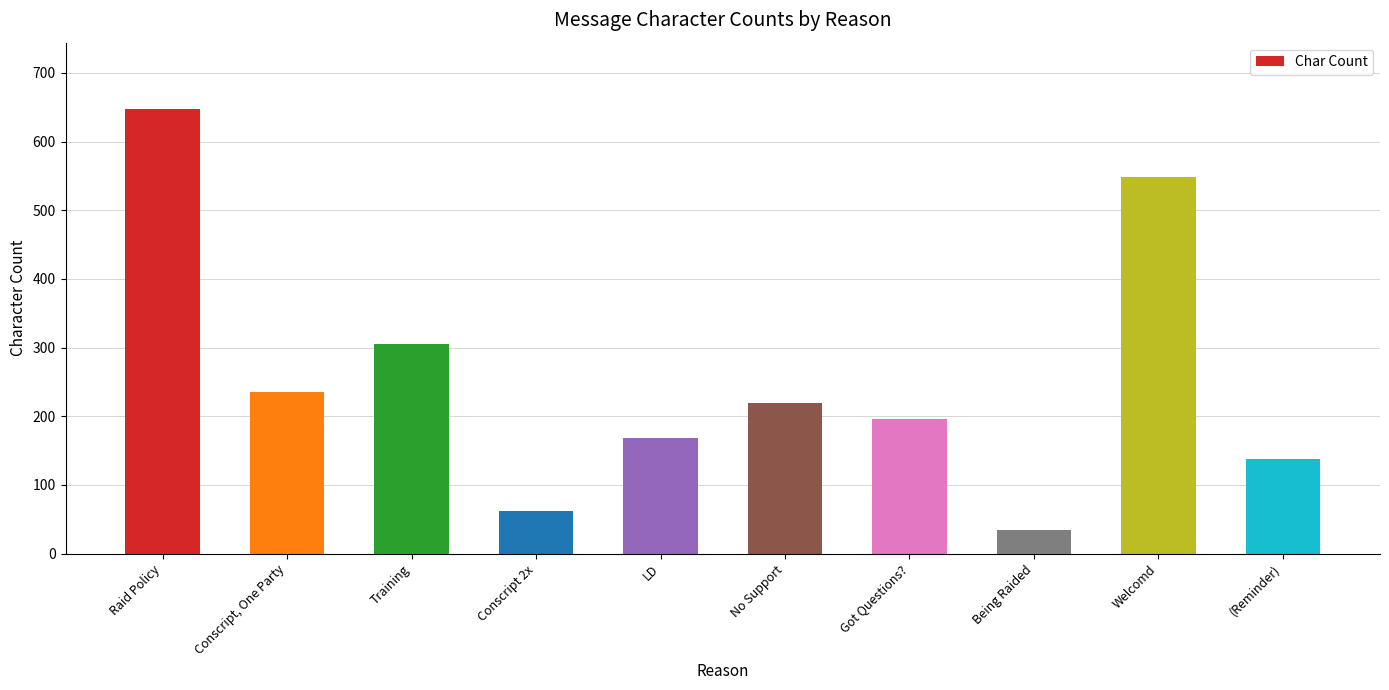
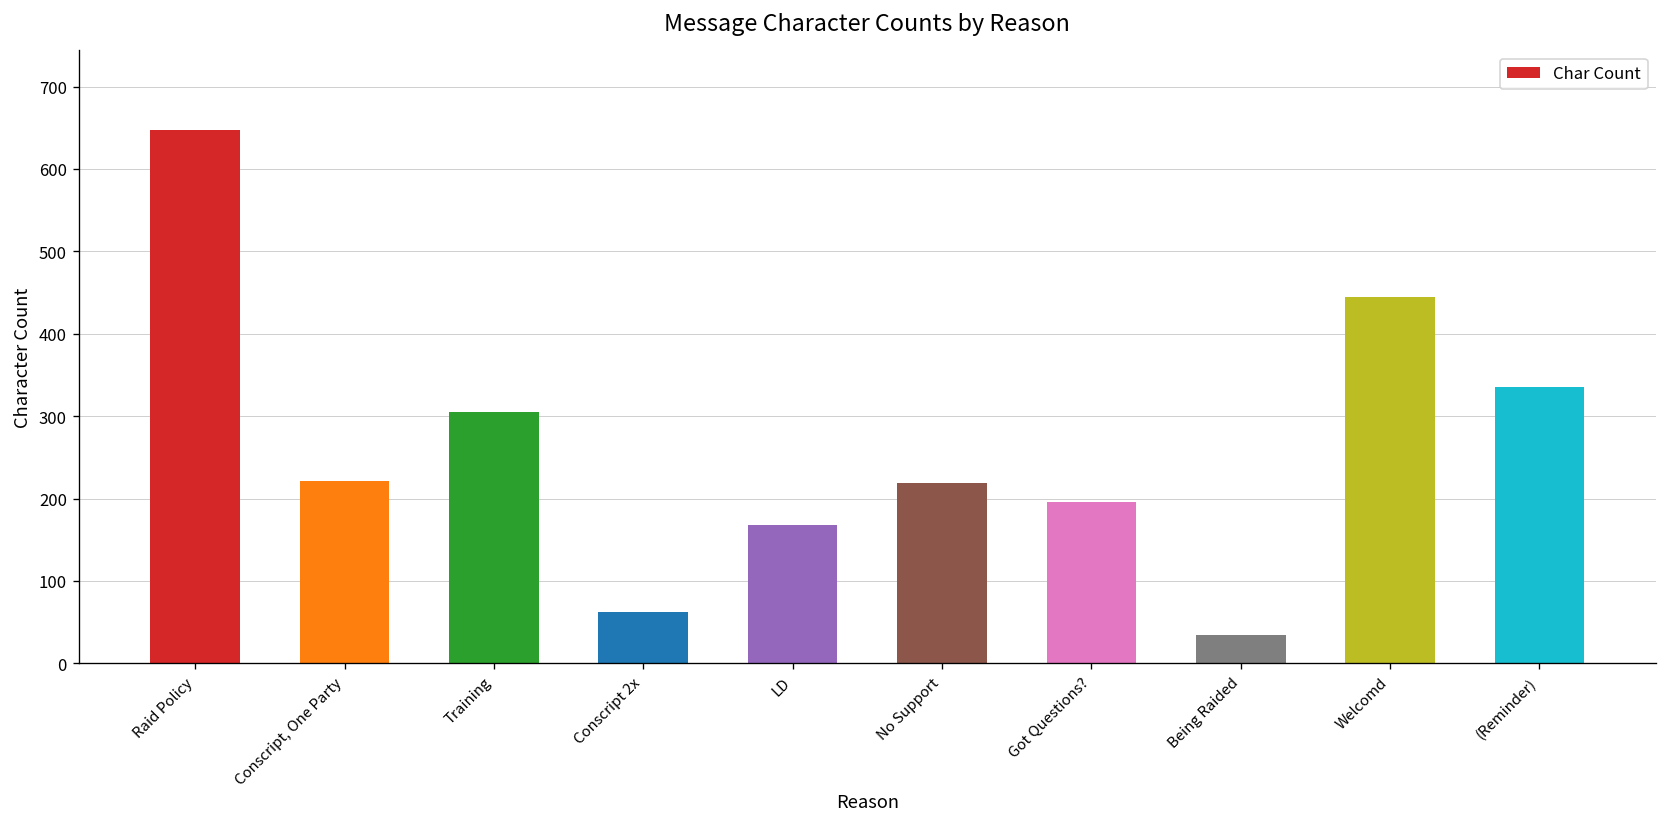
Conscript, One Party: 240 -> 220
Welcomd: 550 -> 440
(Reminder): 140 -> 340
